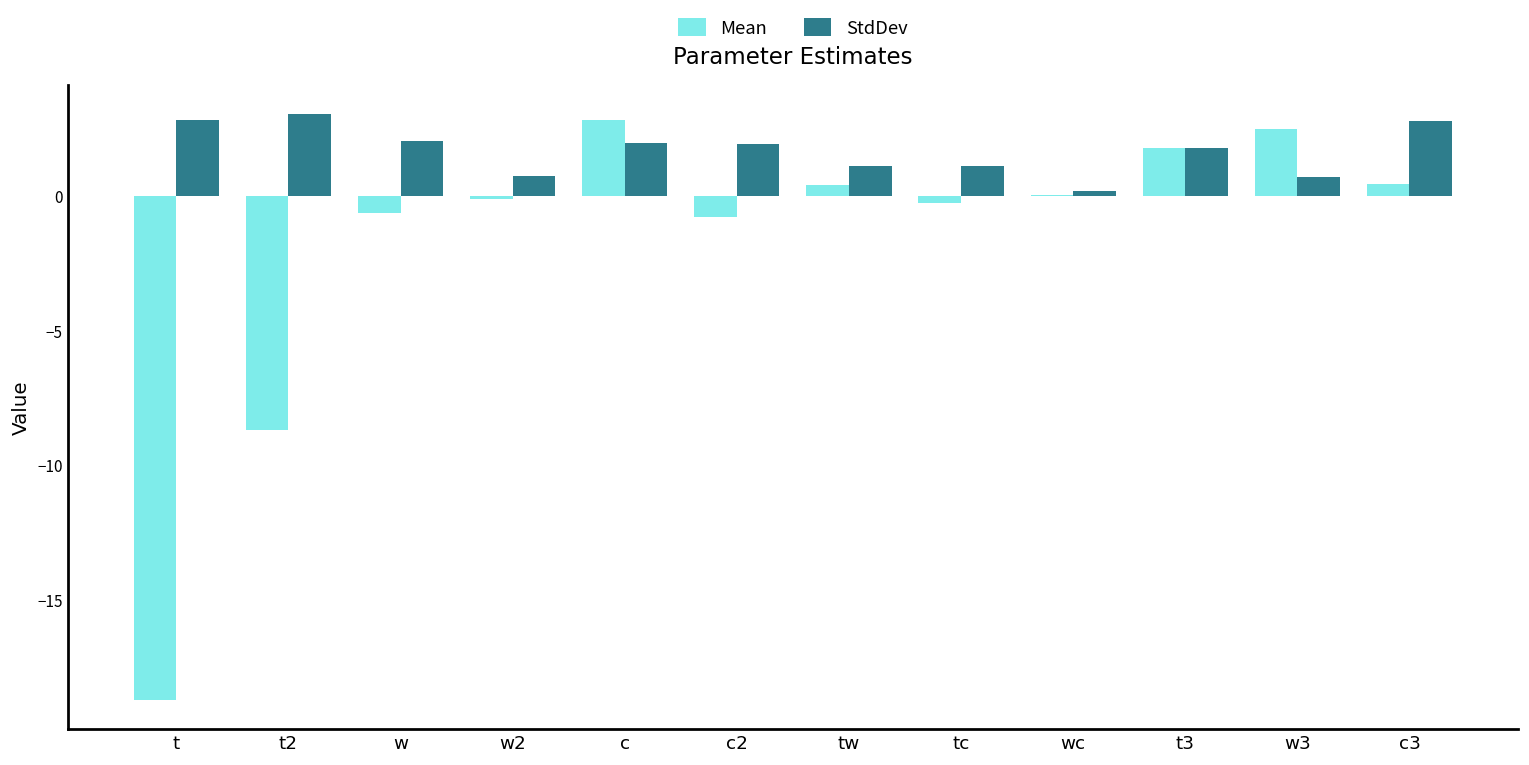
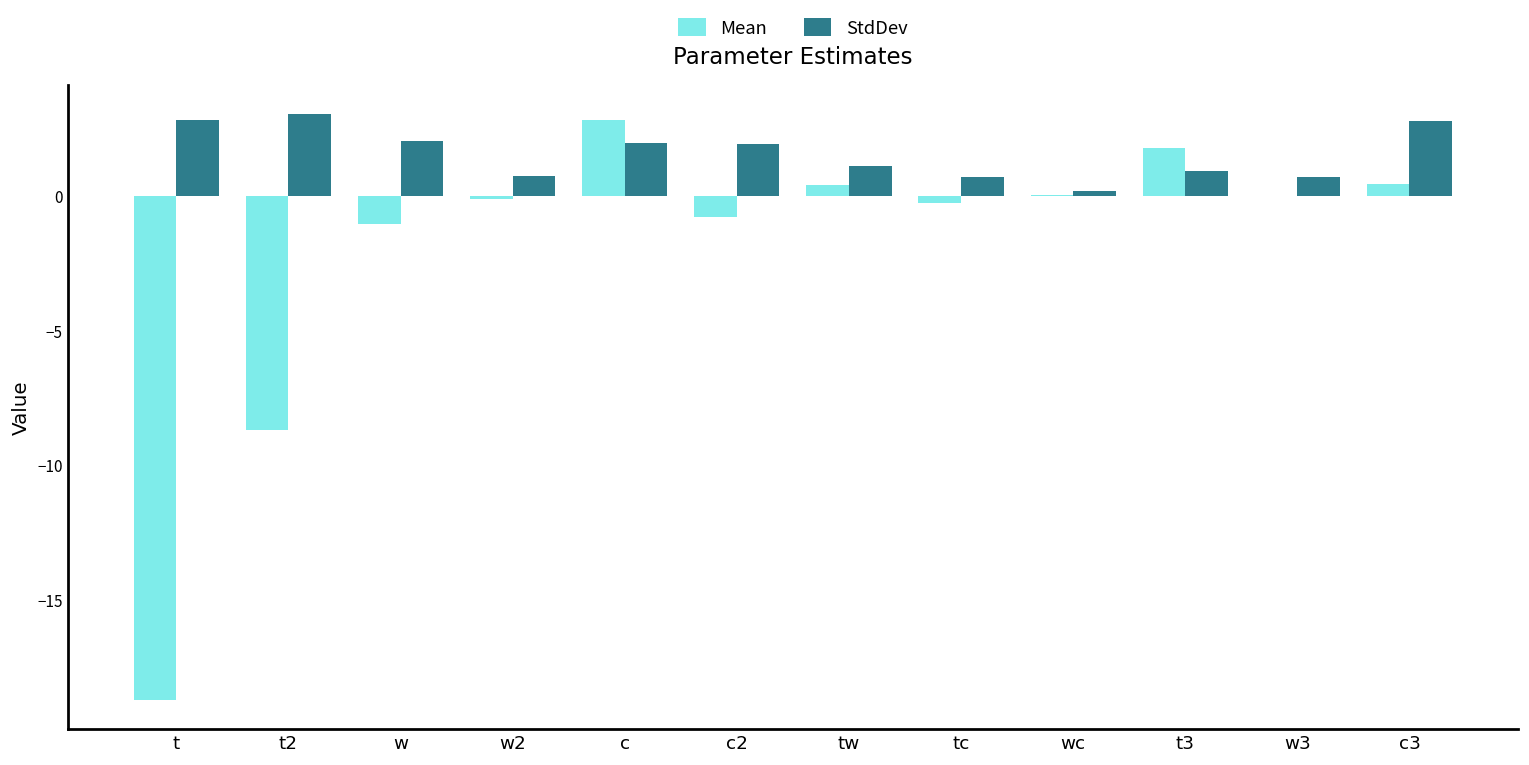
Mean, w: -0.6 -> -1.0
StdDev, tc: 1.1 -> 0.7
StdDev, t3: 1.8 -> 0.9
Mean, w3: 2.5 -> 0.0
